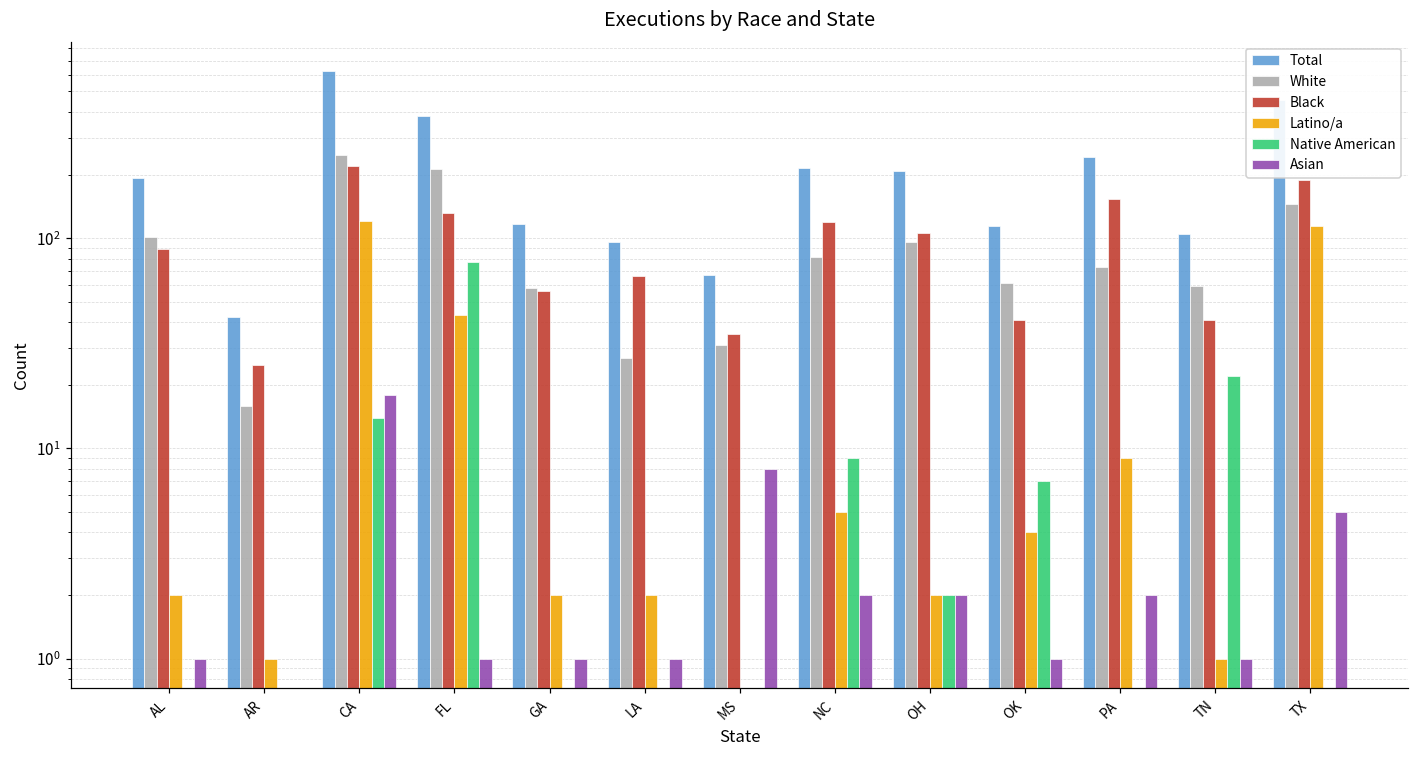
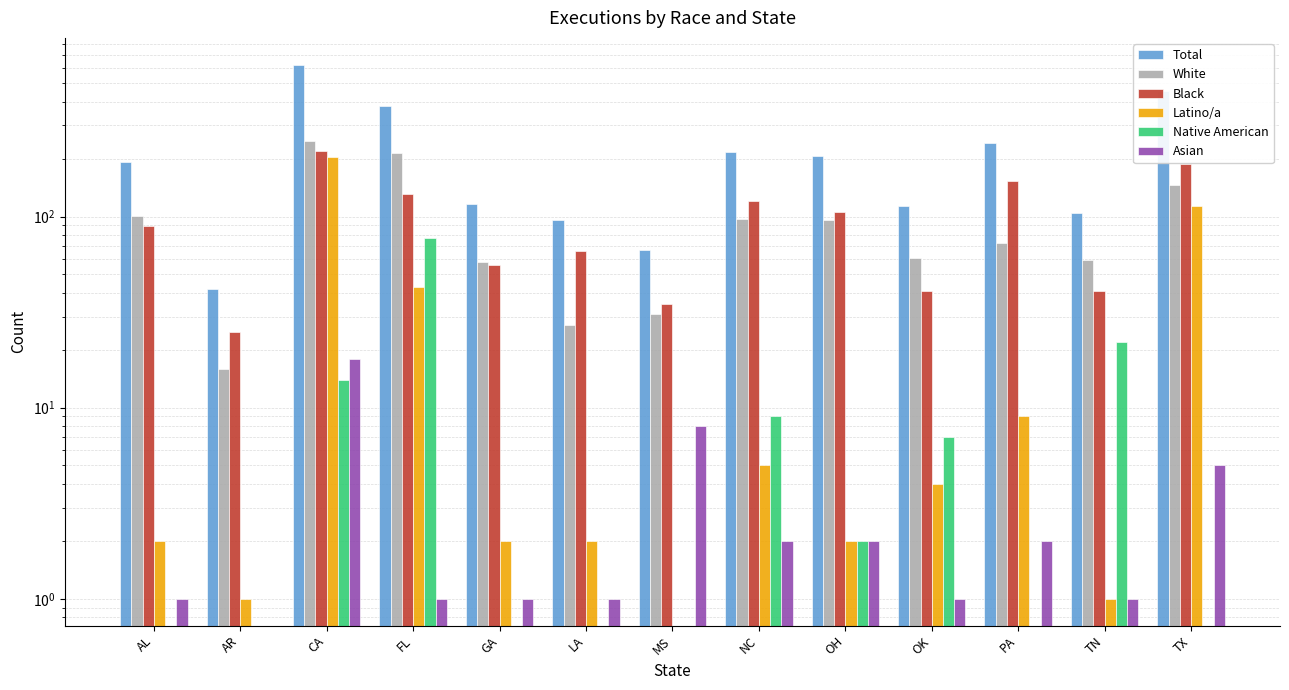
Latino/a, CA: 120 -> 200
White, NC: 81 -> 100
